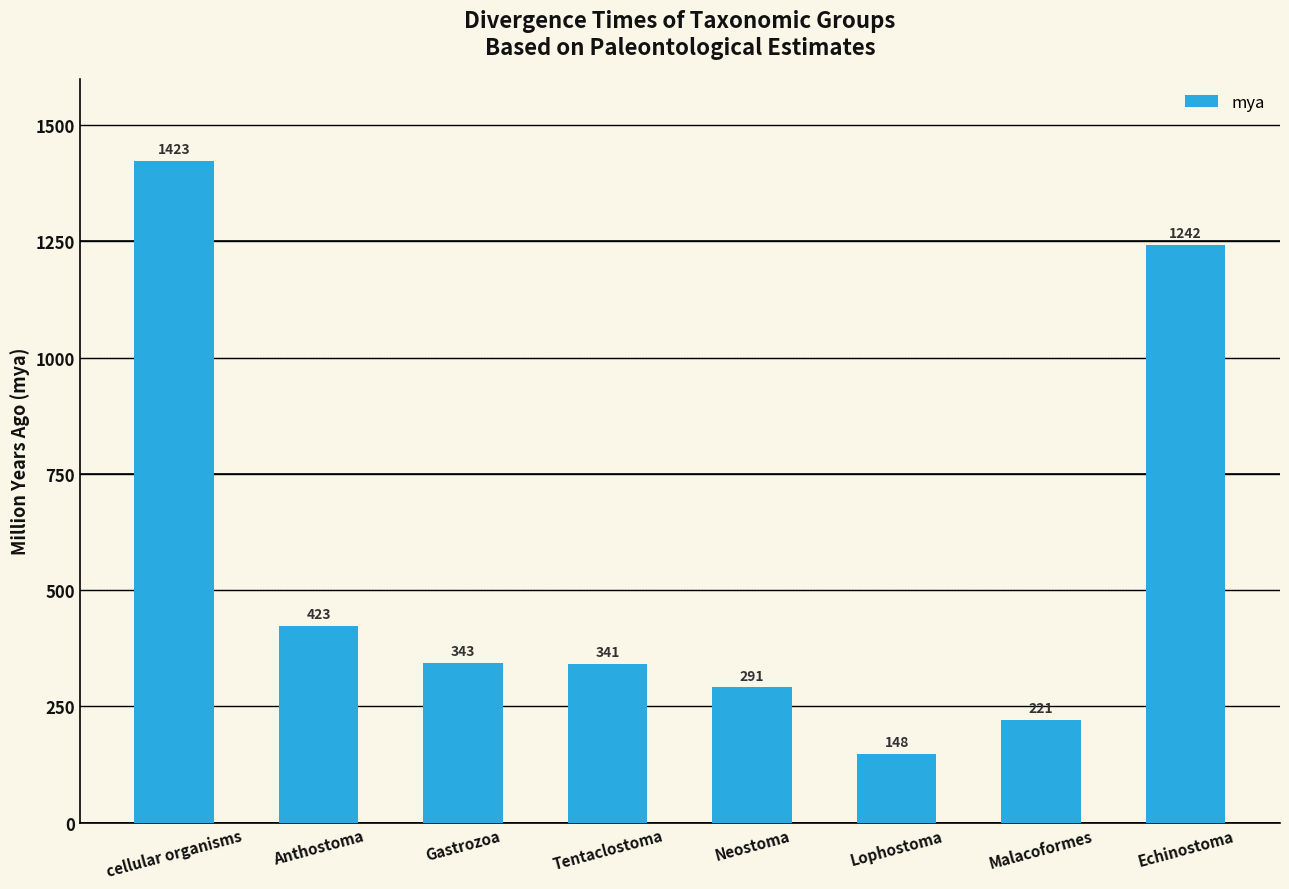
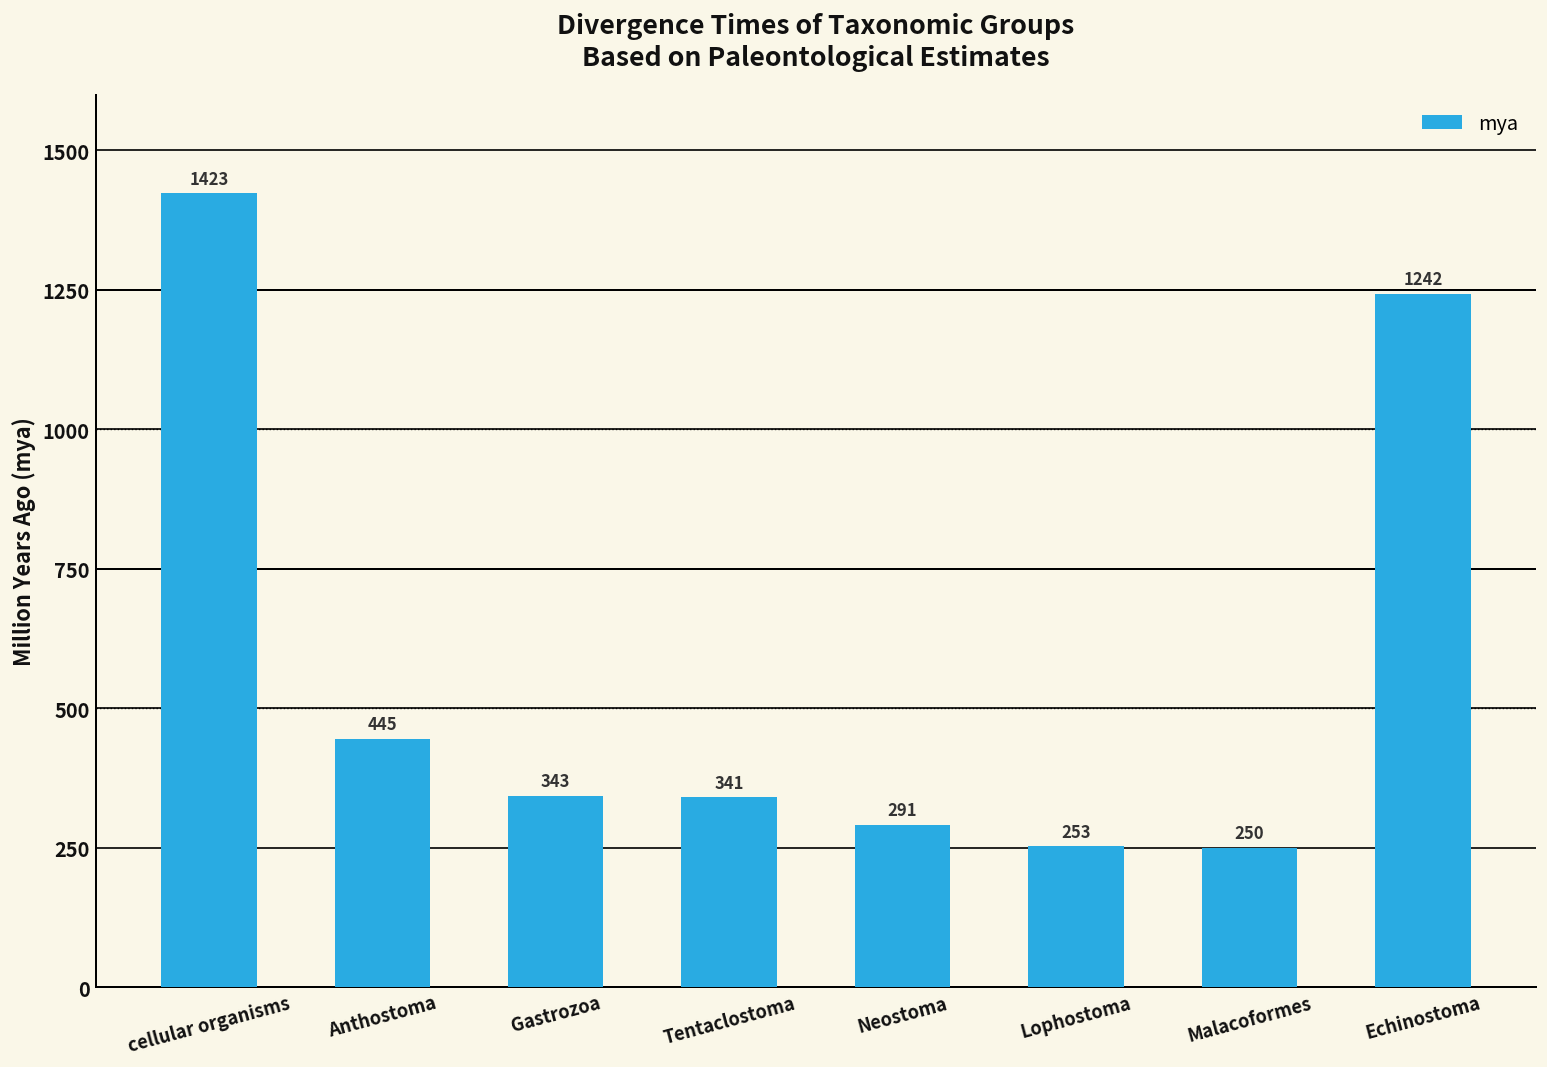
Anthostoma: 423 -> 445
Lophostoma: 148 -> 253
Malacoformes: 221 -> 250
